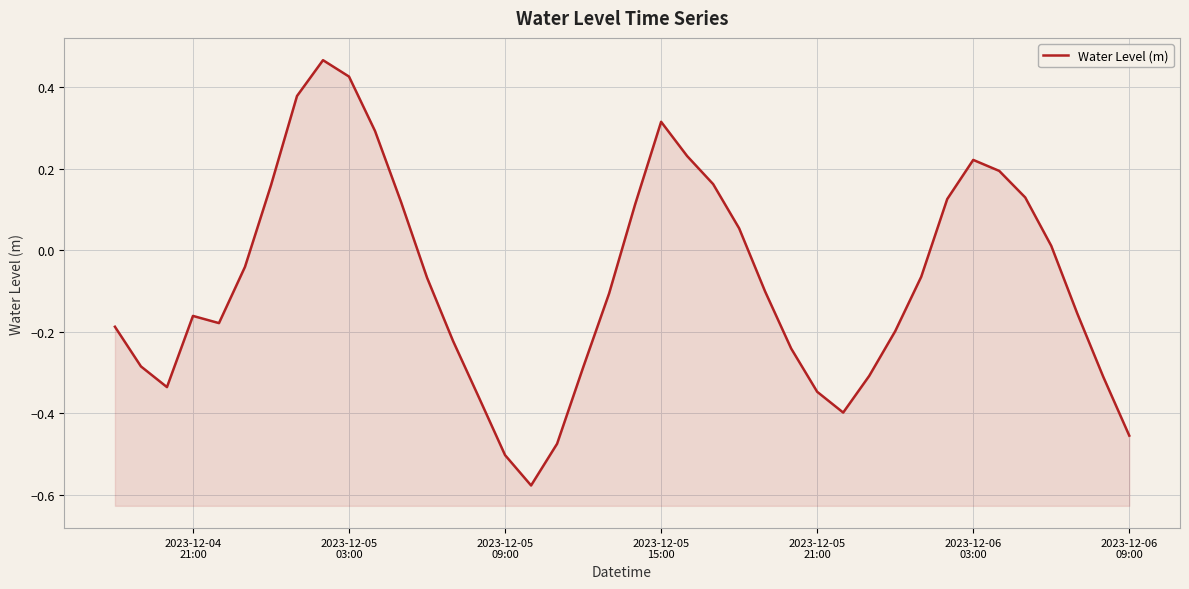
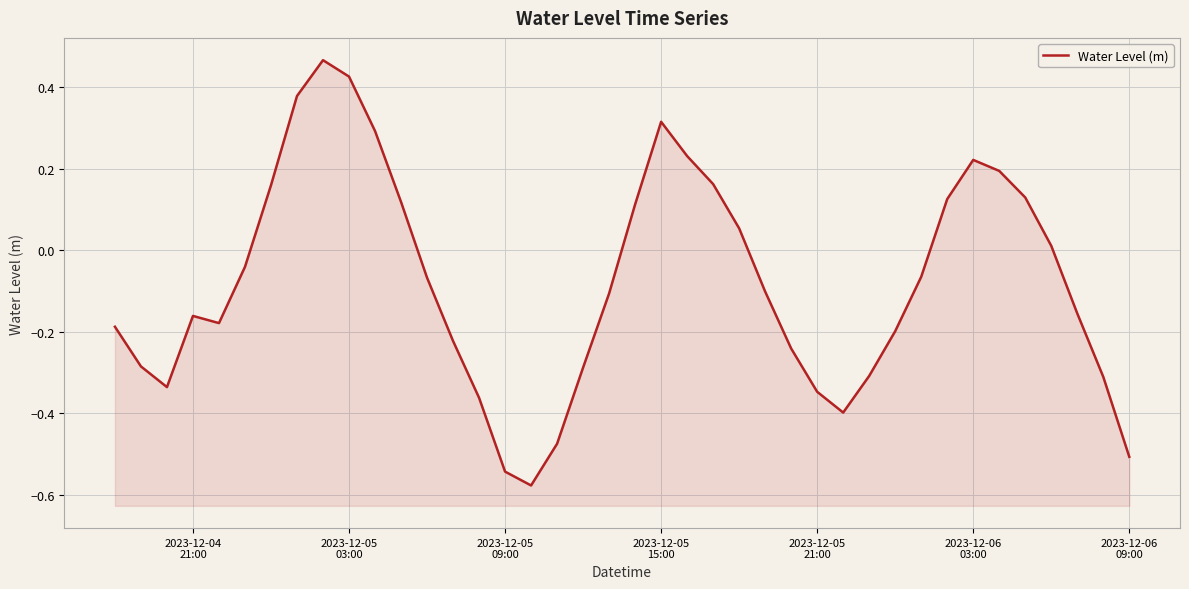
2023-12-05 09:00: -0.50 -> -0.54
2023-12-06 09:00: -0.46 -> -0.51
